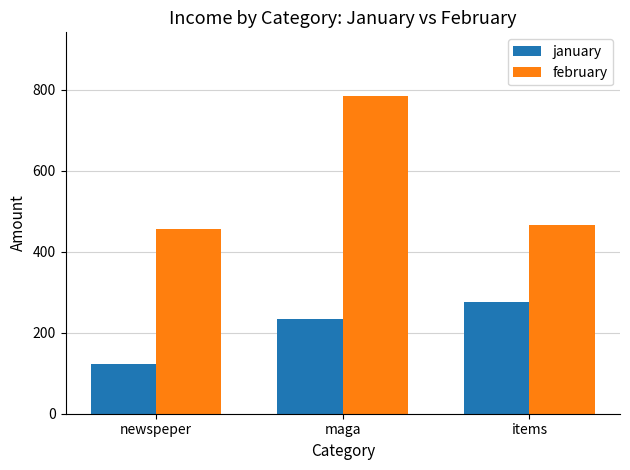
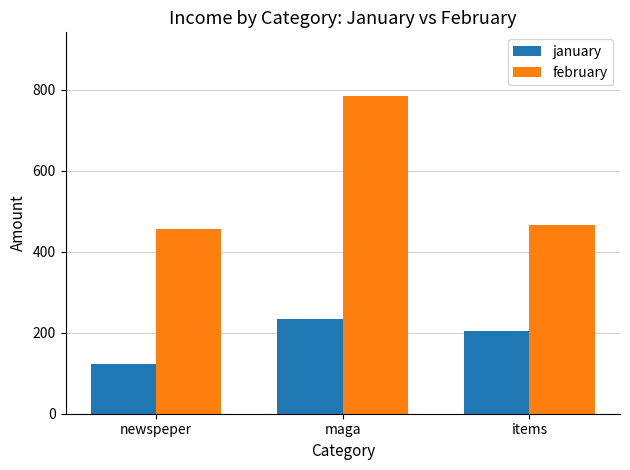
january, items: 280 -> 200
